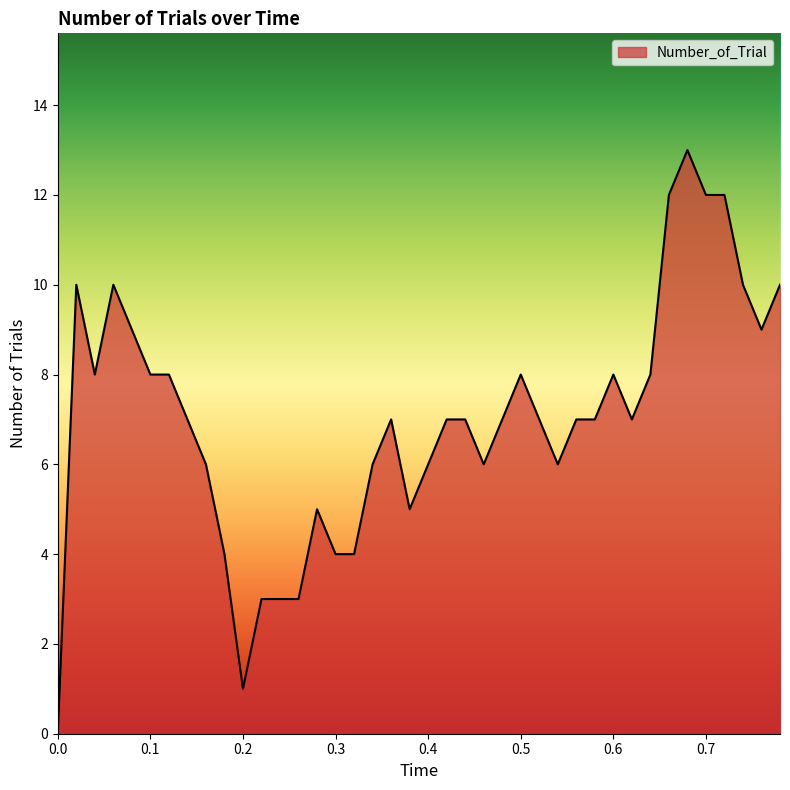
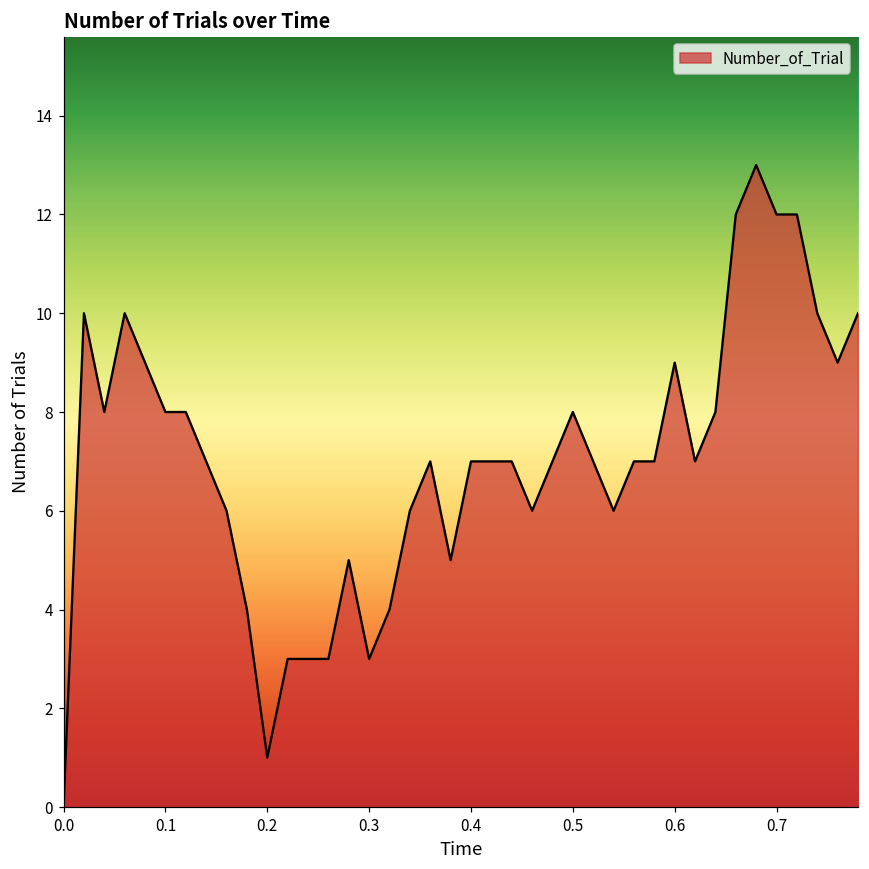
0.3: 4 -> 3
0.4: 6 -> 7
0.6: 8 -> 9
